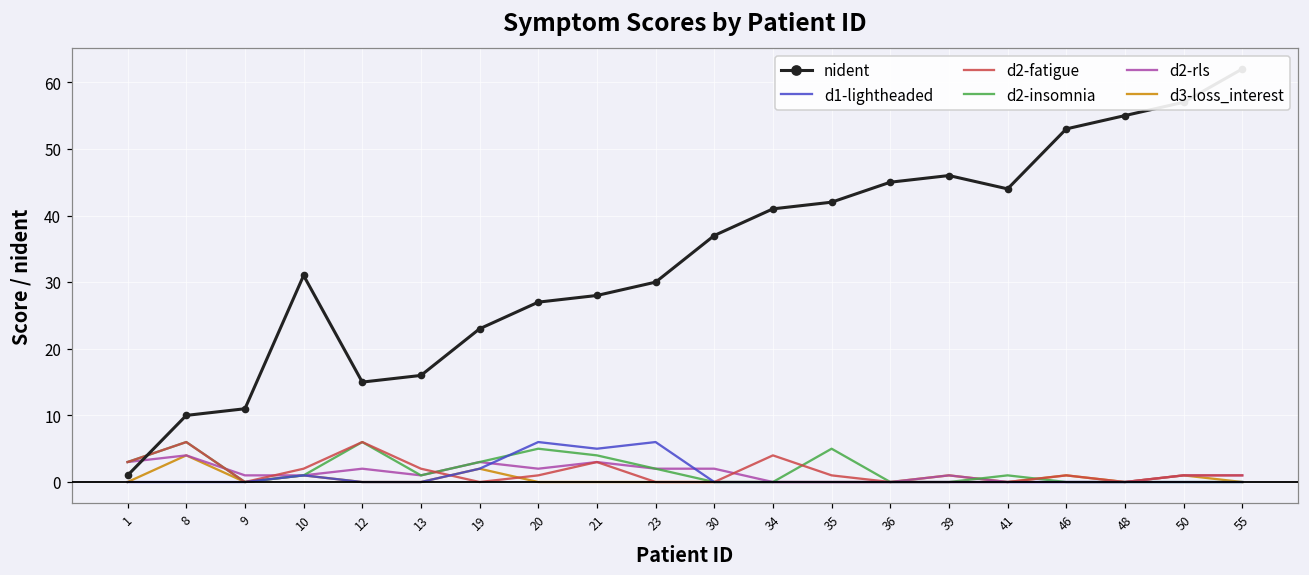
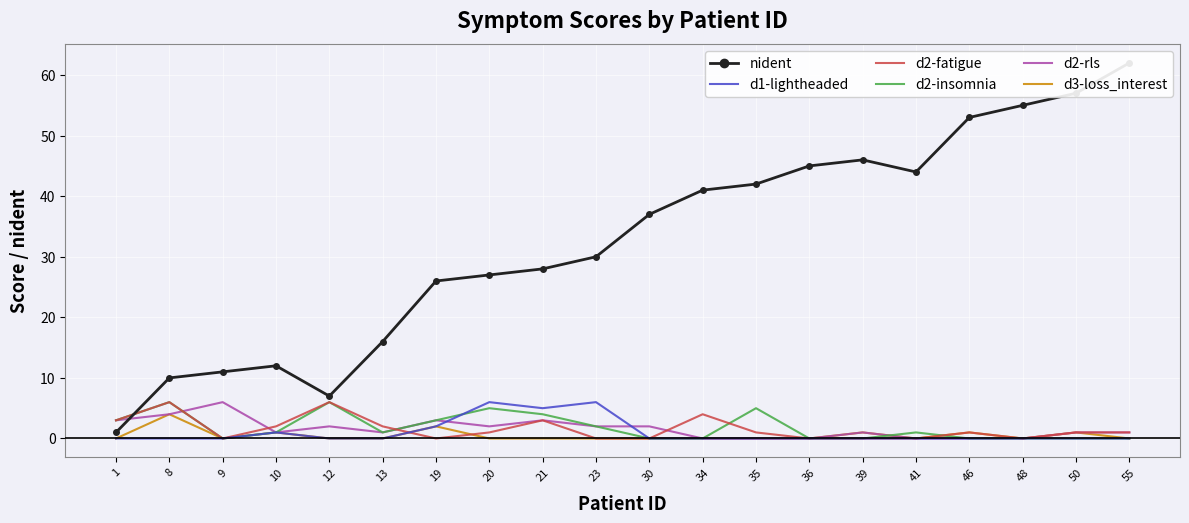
d2-rls, 9: 1 -> 6
nident, 10: 31 -> 12
nident, 12: 15 -> 7
nident, 19: 23 -> 26
